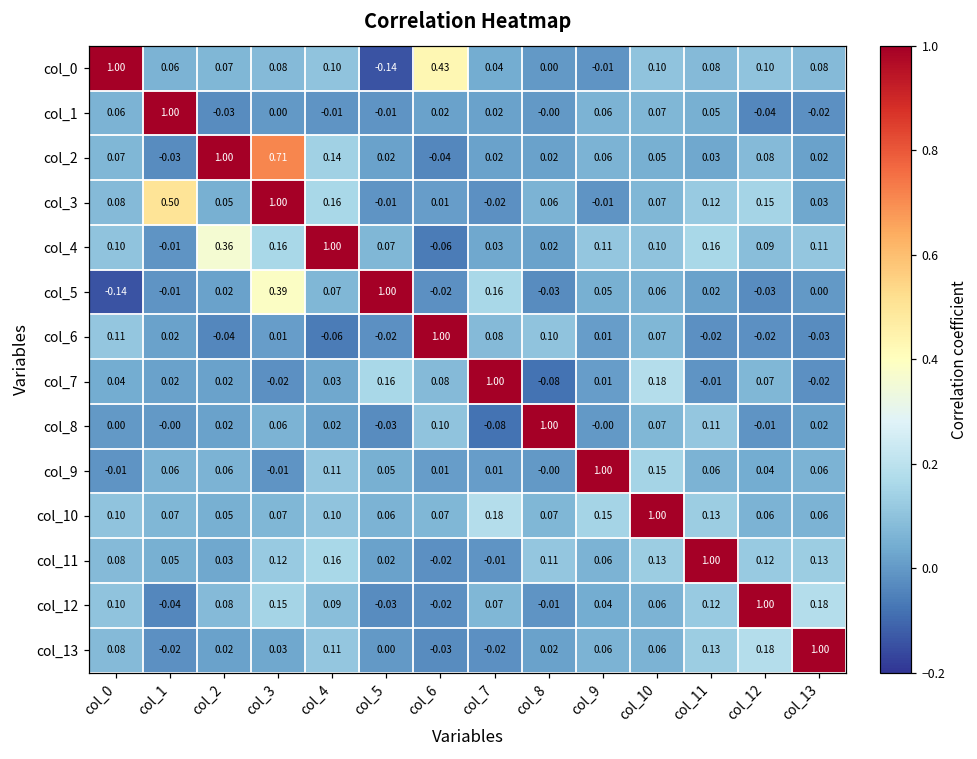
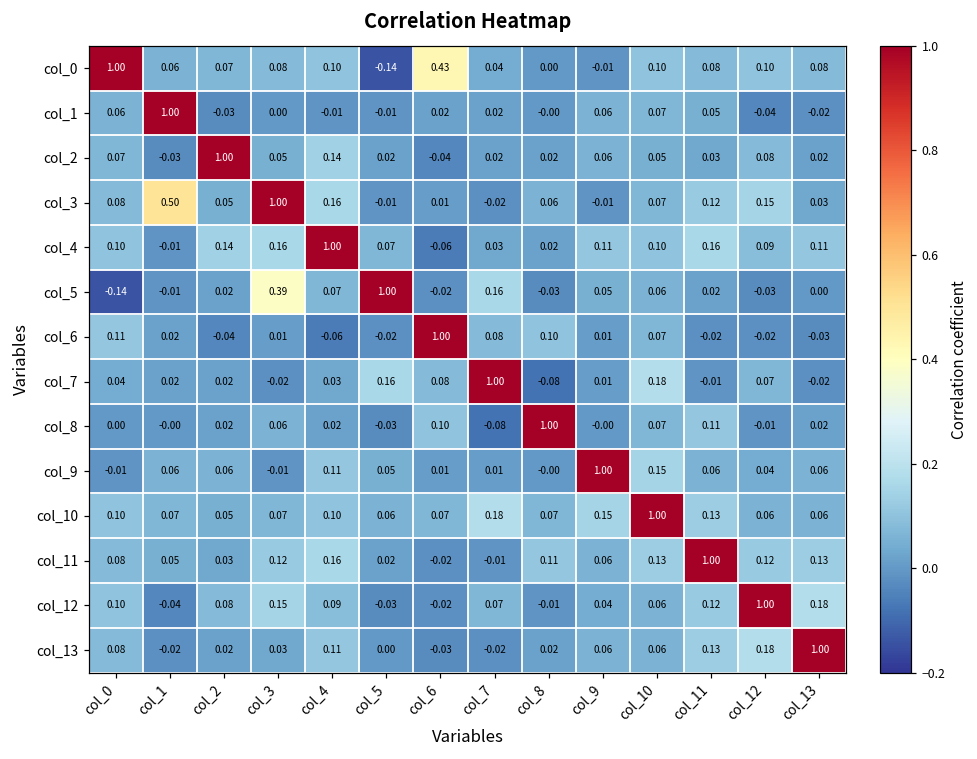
col_2, col_3: 0.71 -> 0.05
col_4, col_2: 0.36 -> 0.14
